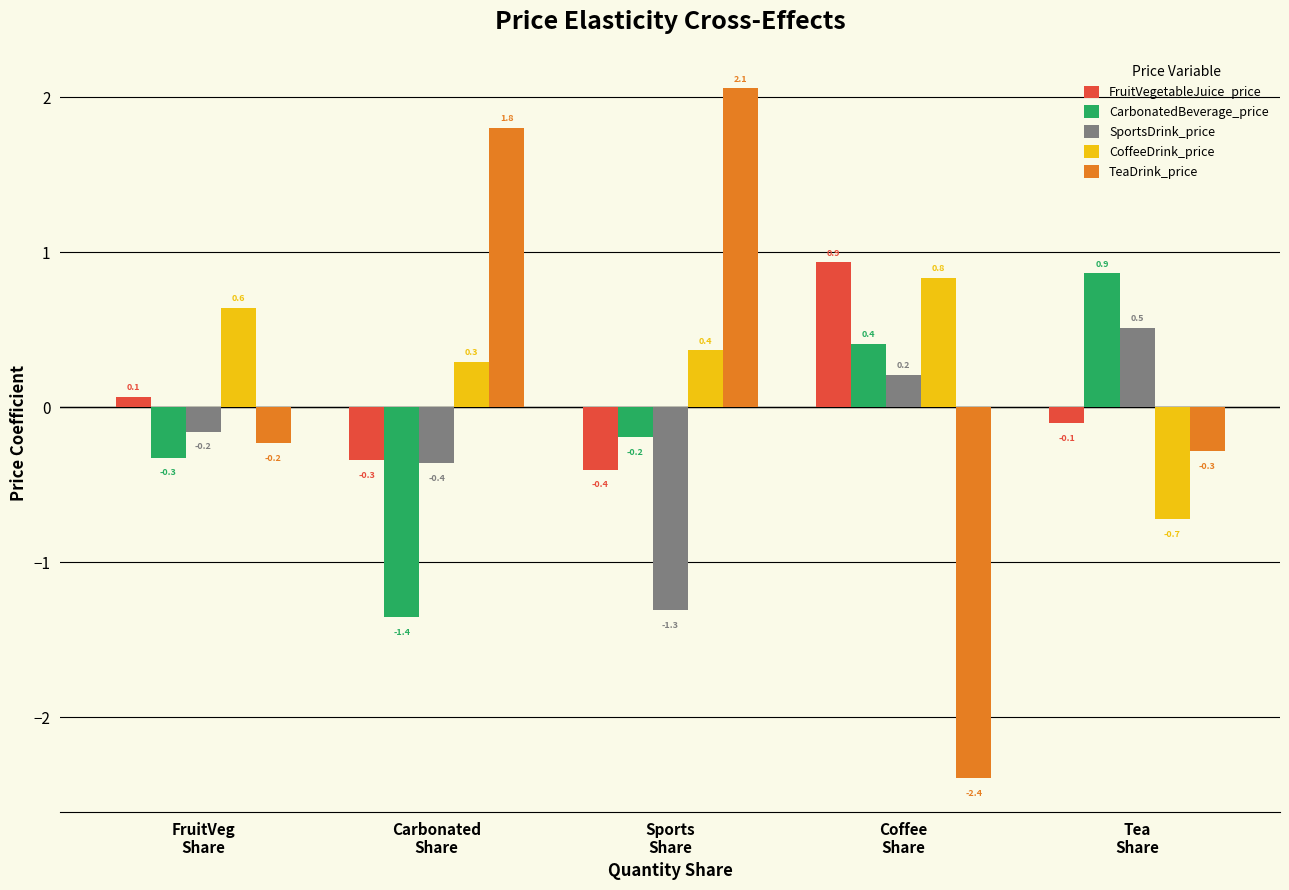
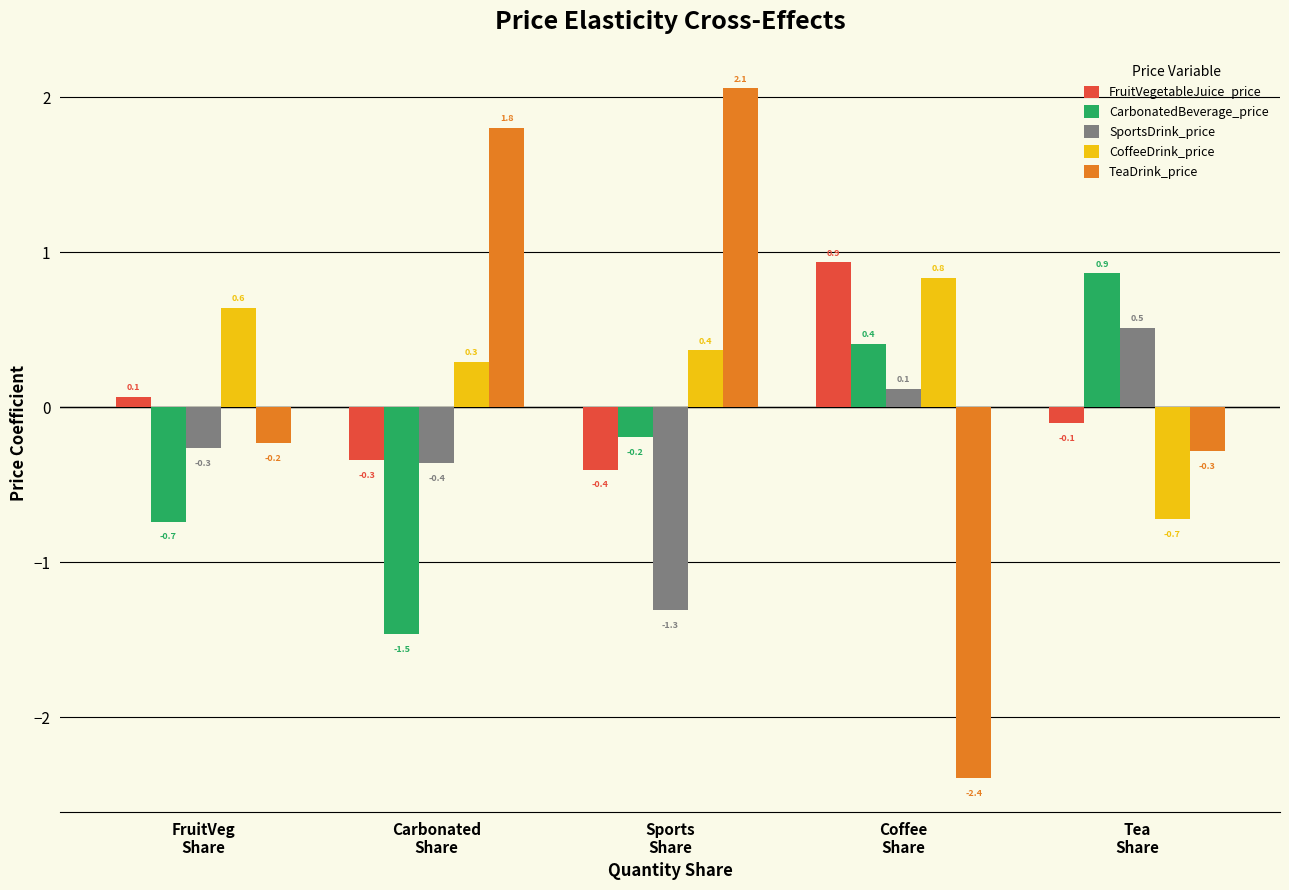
CarbonatedBeverage_price, FruitVeg Share: -0.3 -> -0.7
SportsDrink_price, FruitVeg Share: -0.2 -> -0.3
CarbonatedBeverage_price, Carbonated Share: -1.4 -> -1.5
SportsDrink_price, Coffee Share: 0.2 -> 0.1
